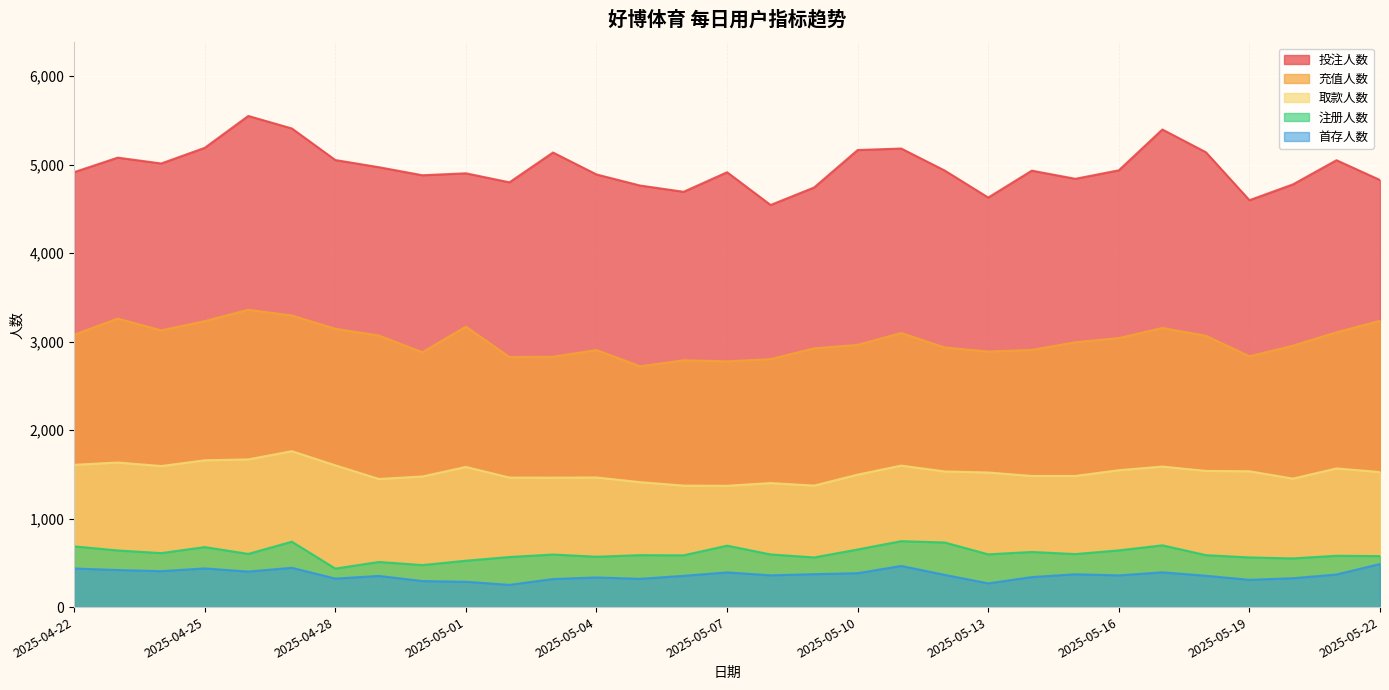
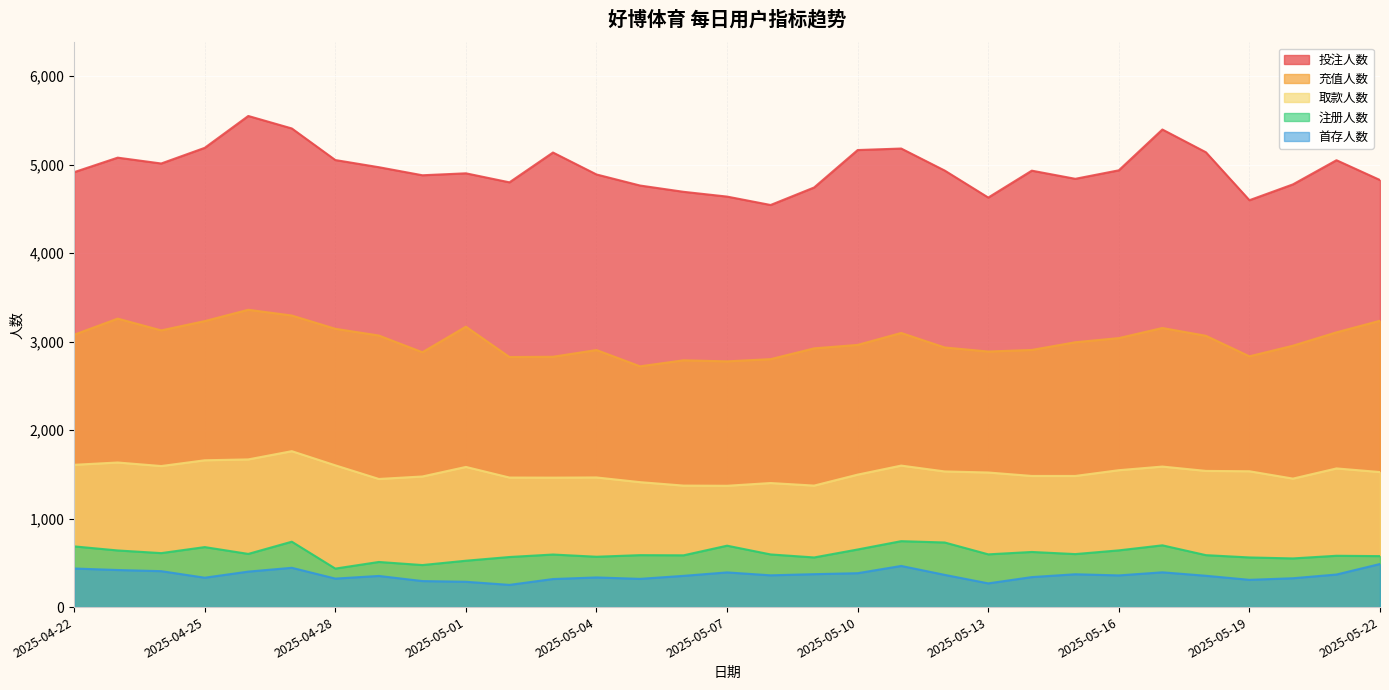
首存人数, 2025-04-25: 400 -> 300
投注人数, 2025-05-07: 4,900 -> 4,600
